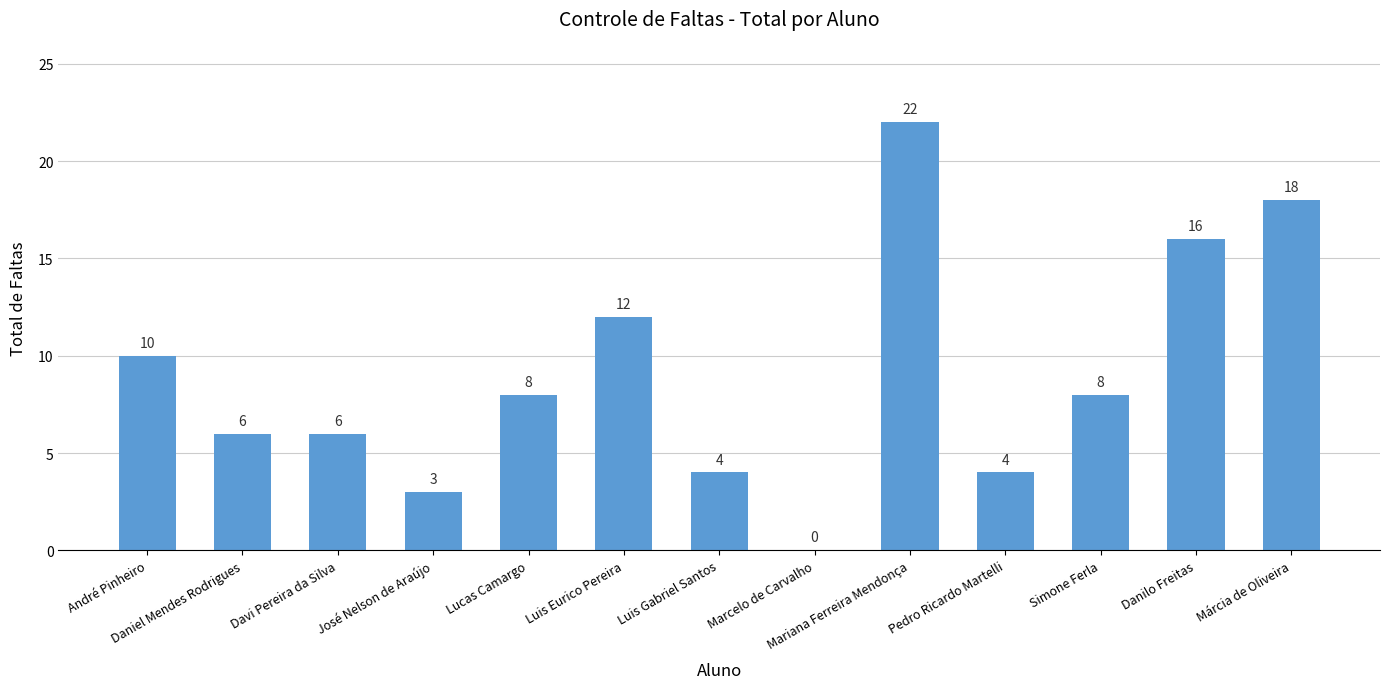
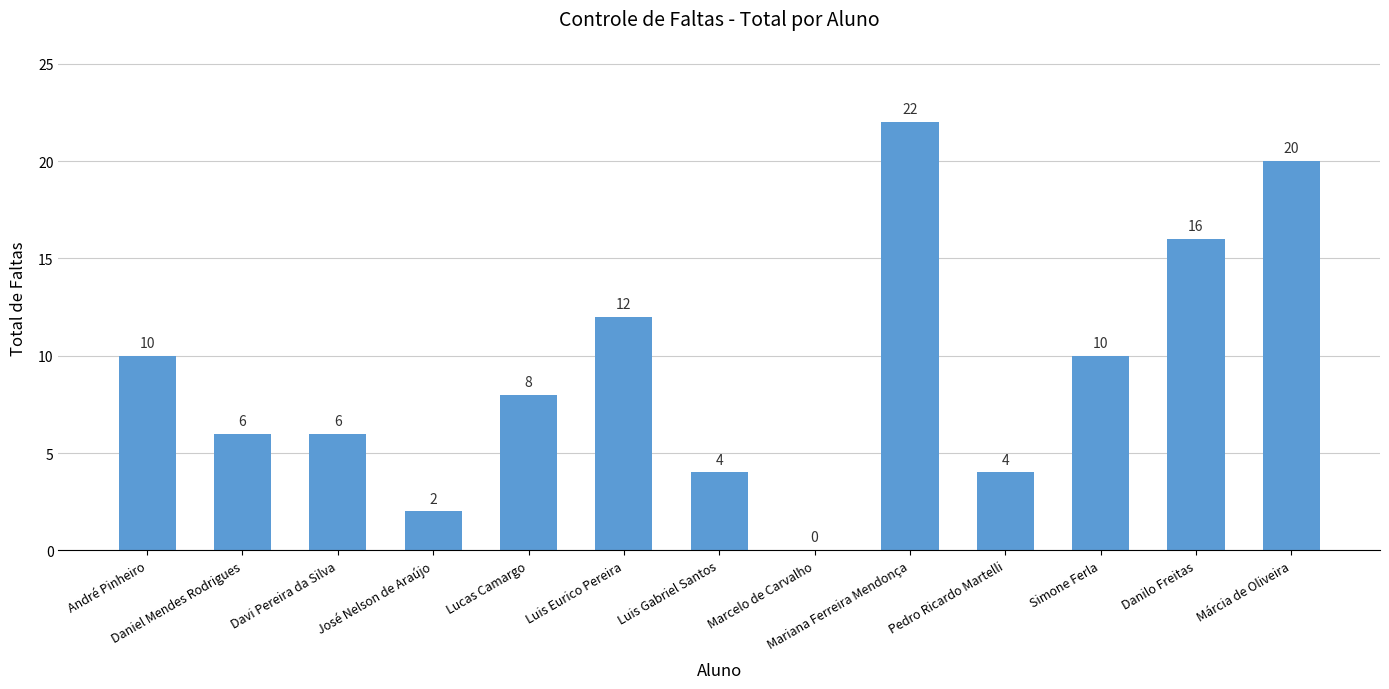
José Nelson de Araújo: 3 -> 2
Simone Ferla: 8 -> 10
Márcia de Oliveira: 18 -> 20
